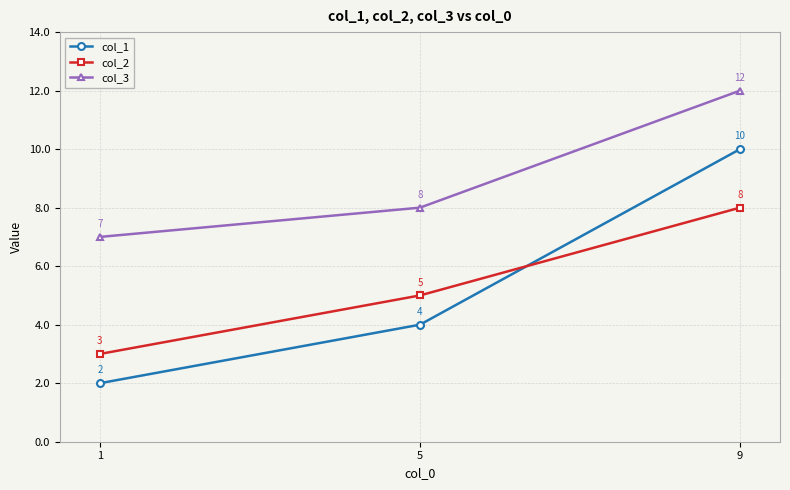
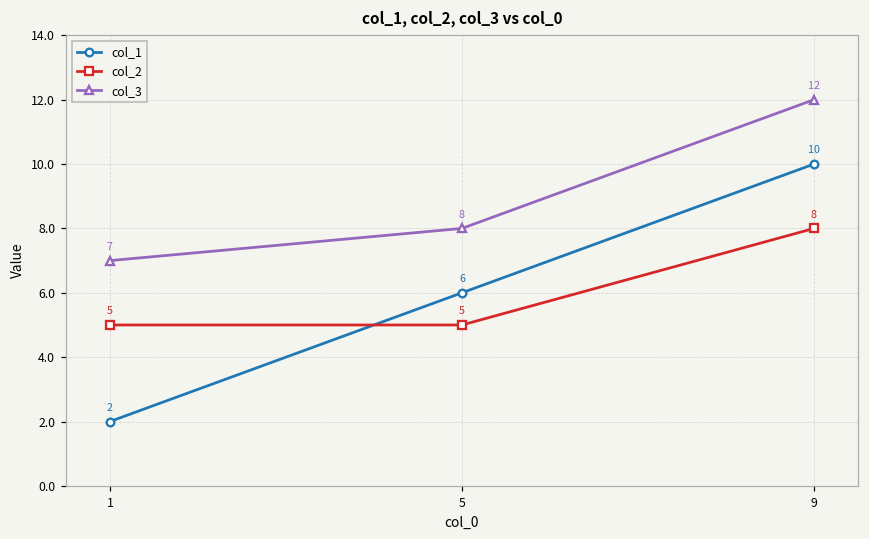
col_2, 1: 3 -> 5
col_1, 5: 4 -> 6
